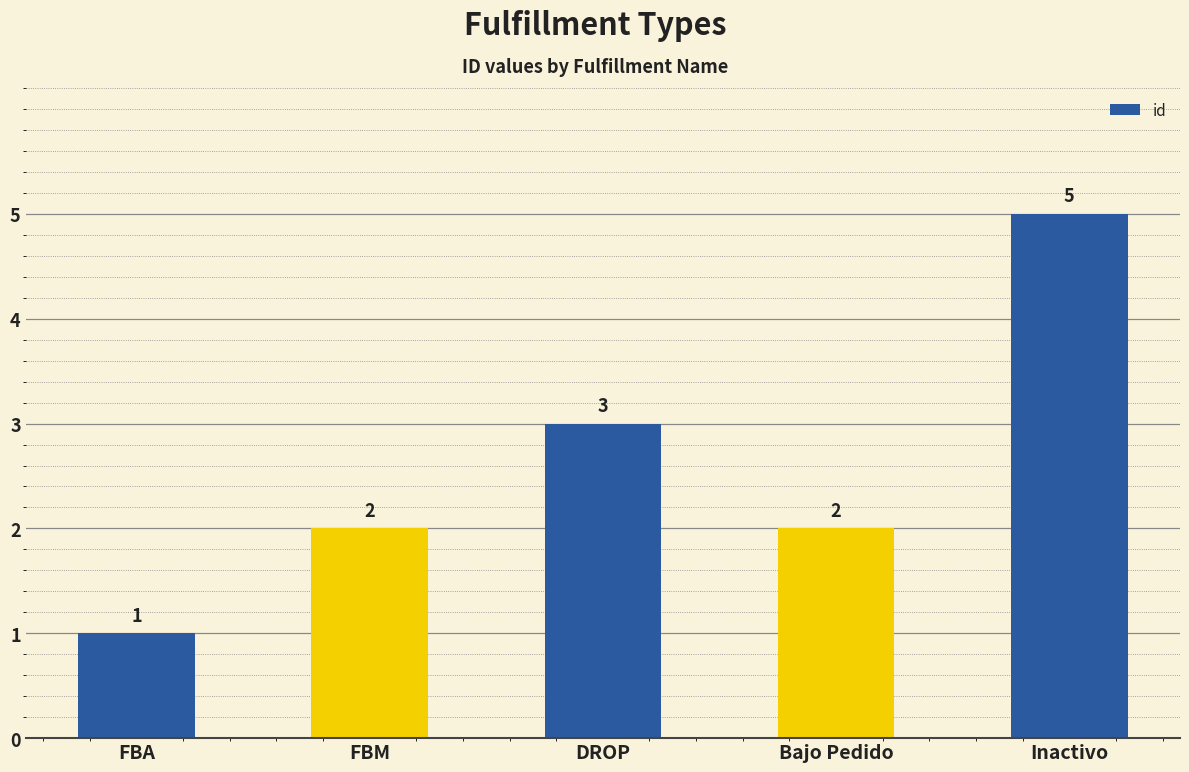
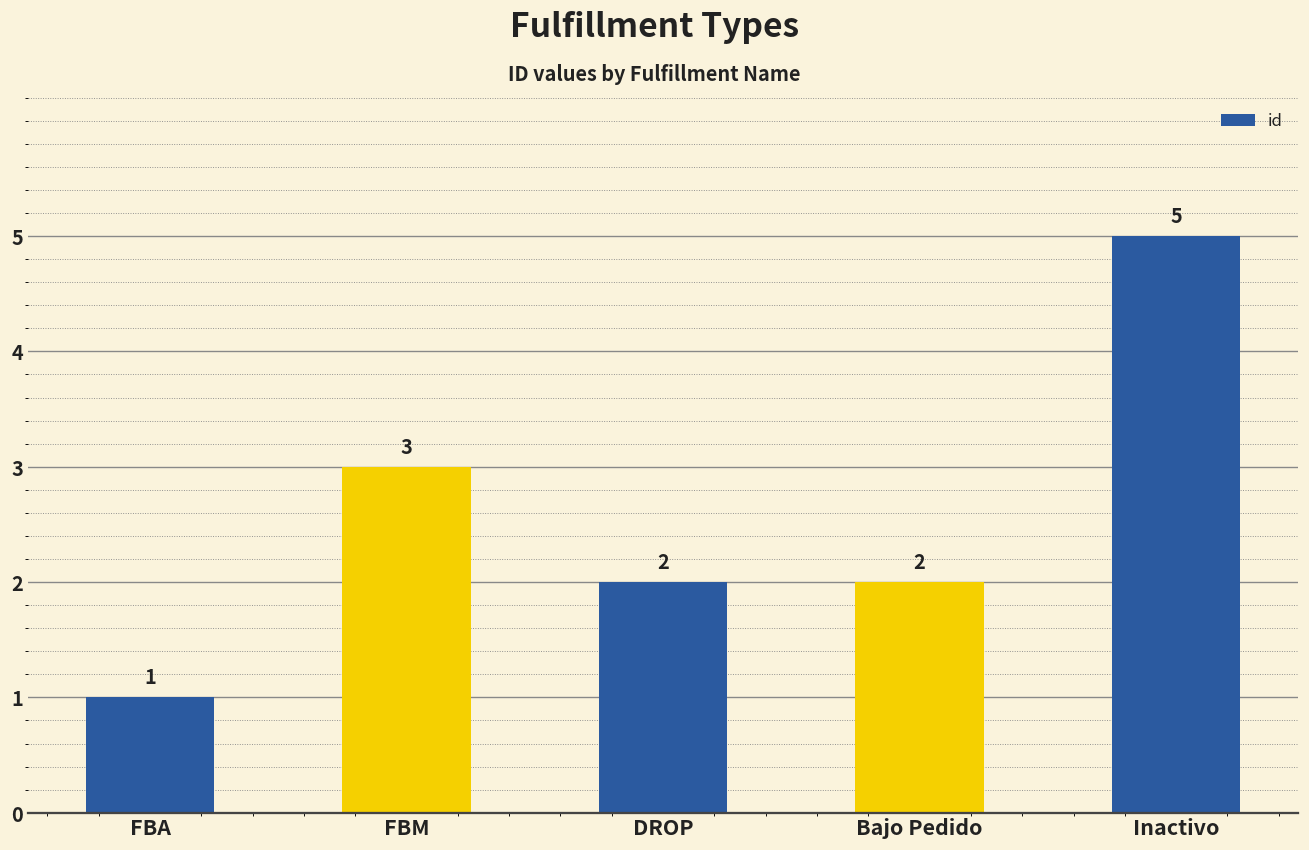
FBM: 2 -> 3
DROP: 3 -> 2
